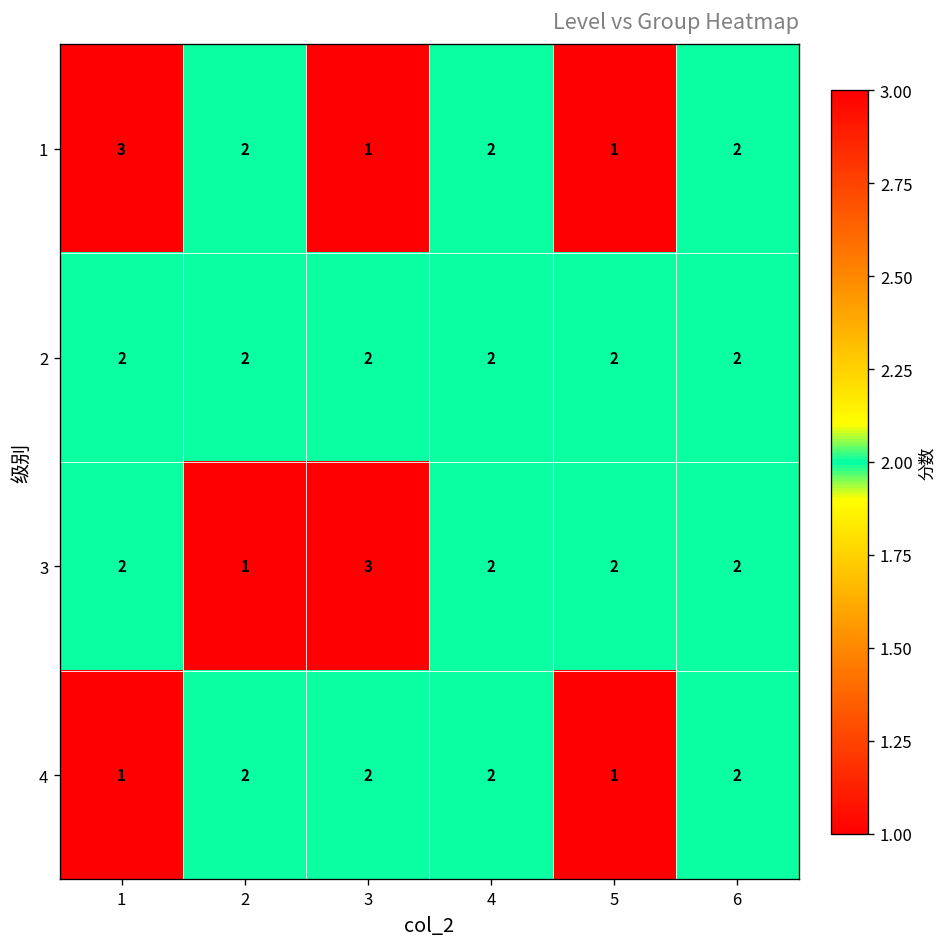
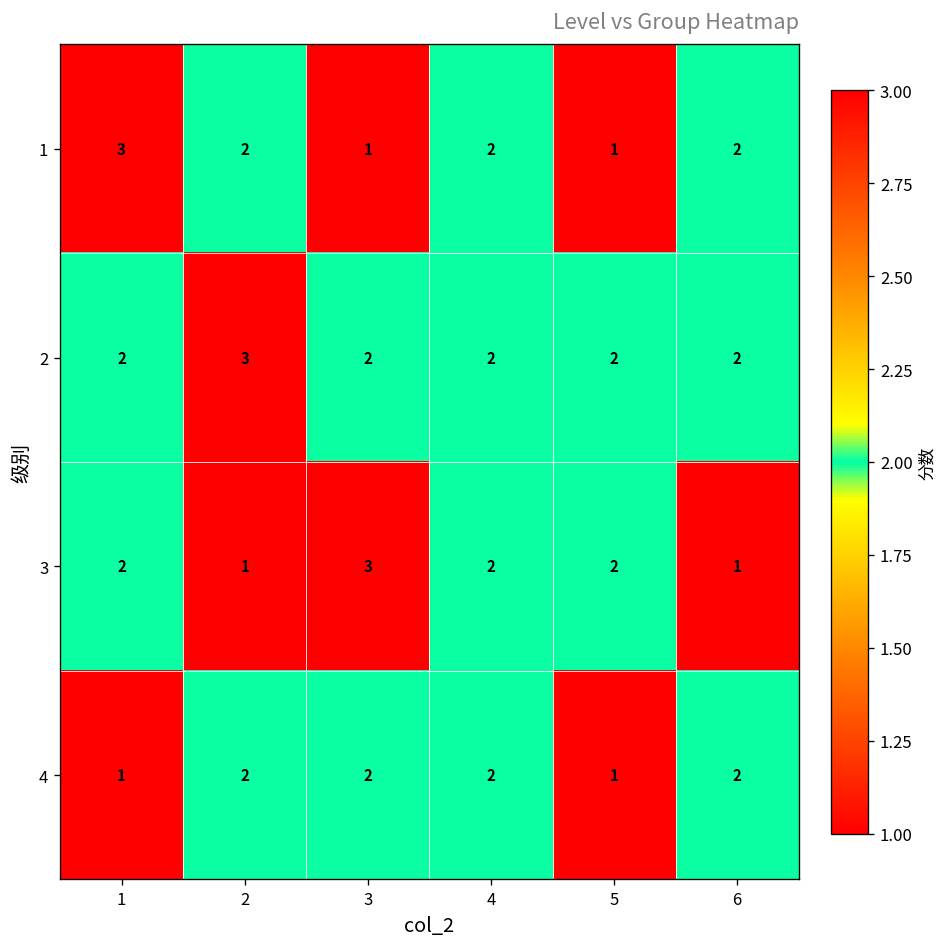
2, 2: 2 -> 3
3, 6: 2 -> 1
